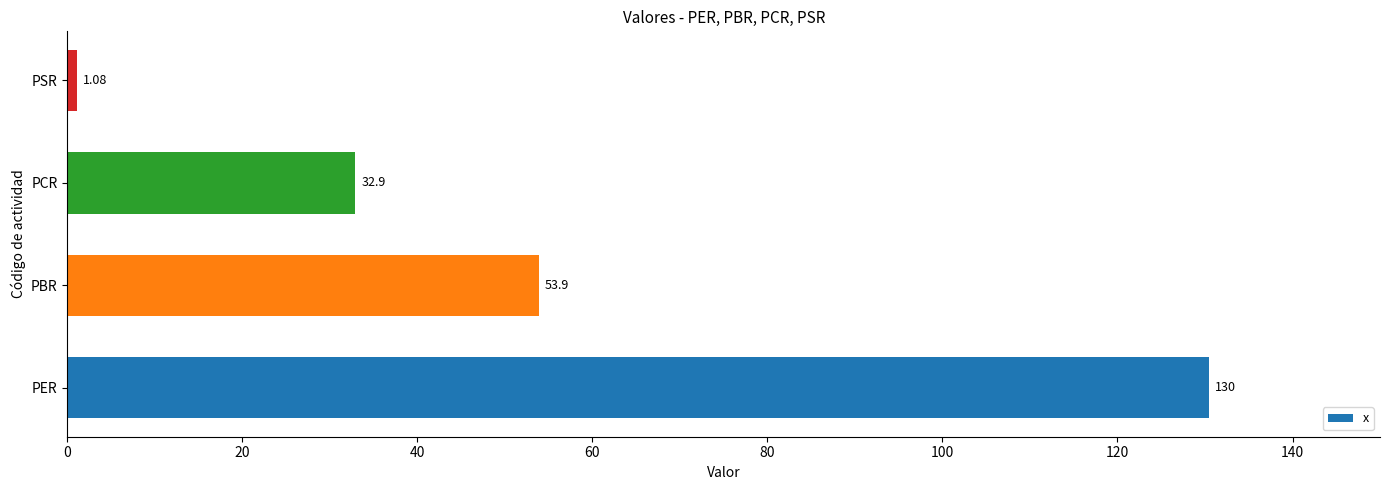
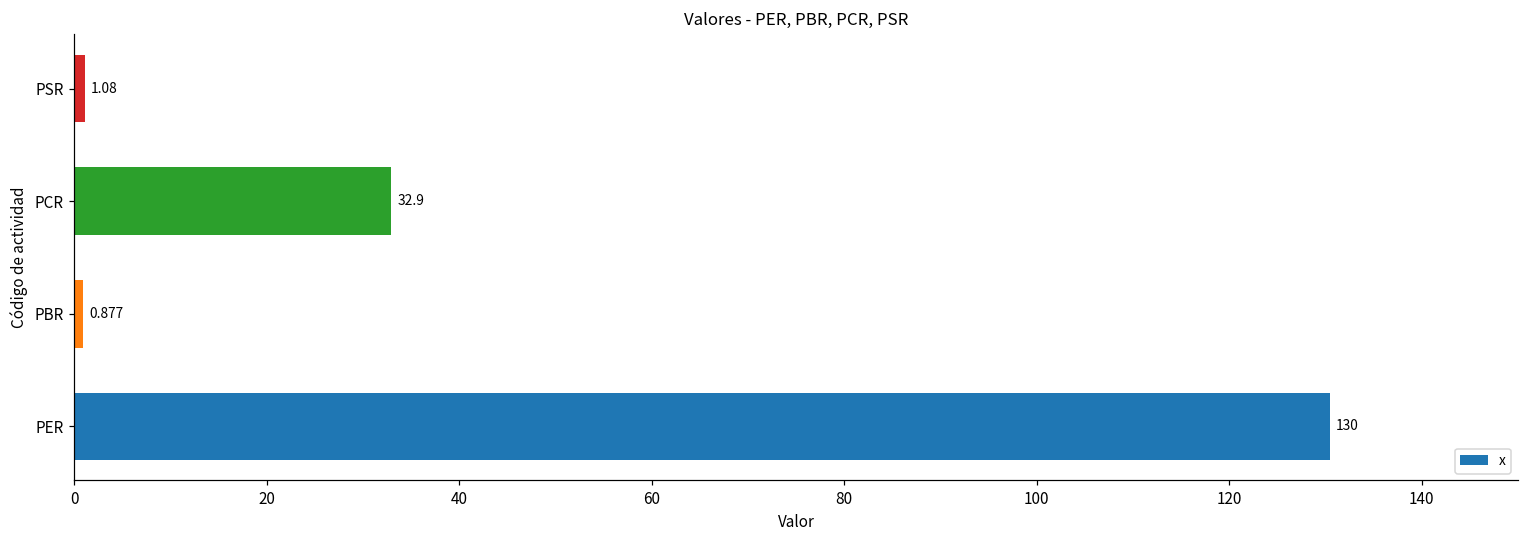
PBR: 53.9 -> 0.877
